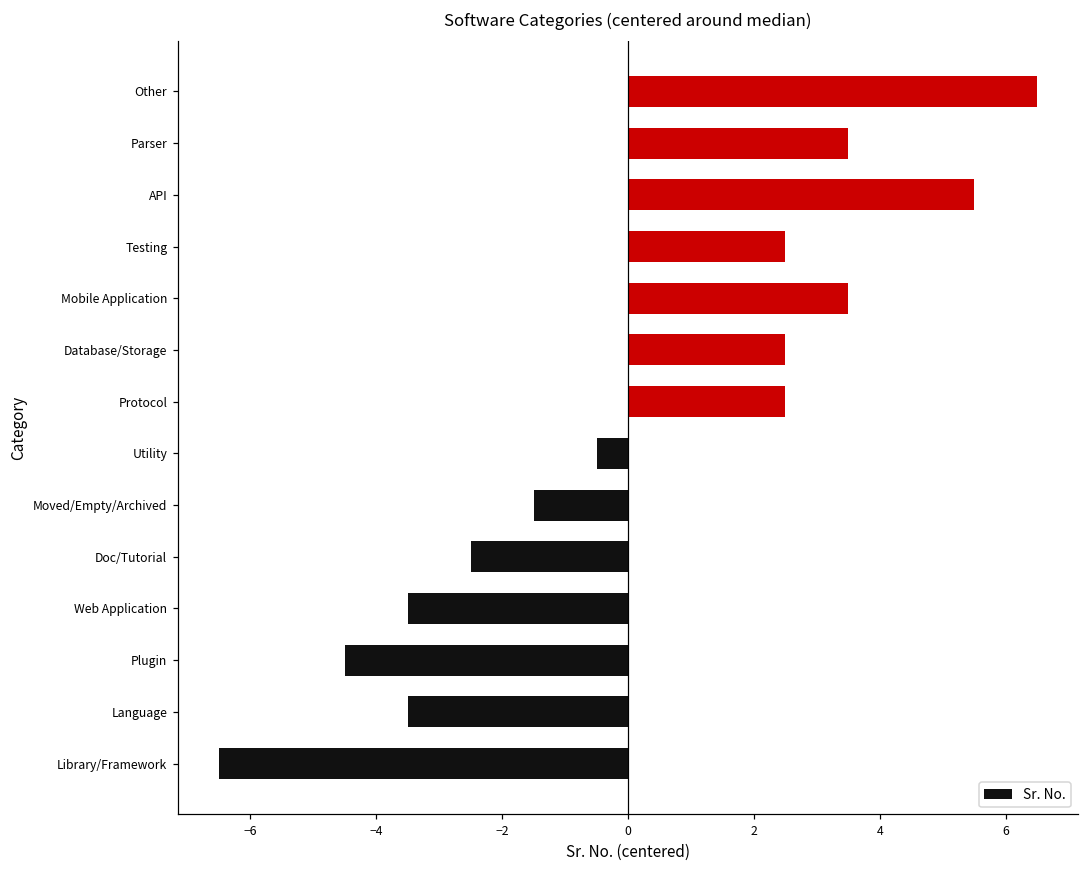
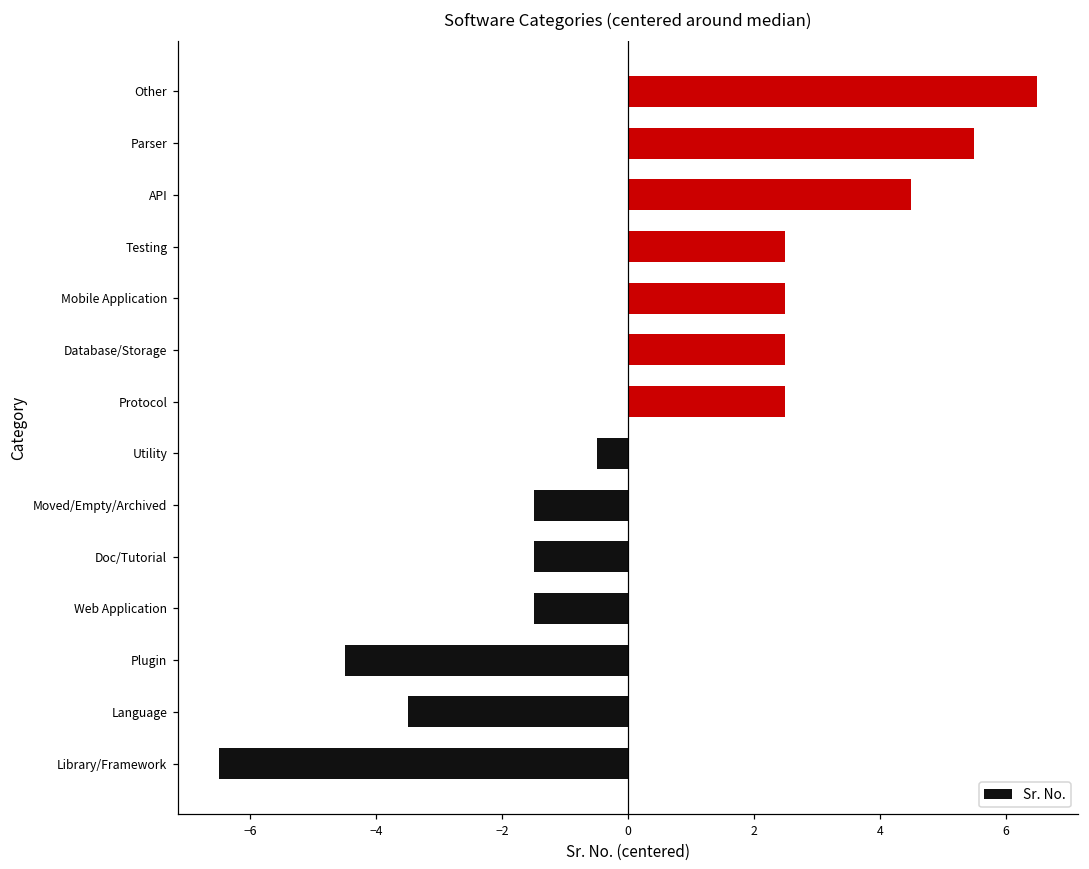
Parser: 3.5 -> 5.5
API: 5.5 -> 4.5
Mobile Application: 3.5 -> 2.5
Doc/Tutorial: -2.5 -> -1.5
Web Application: -3.5 -> -1.5
